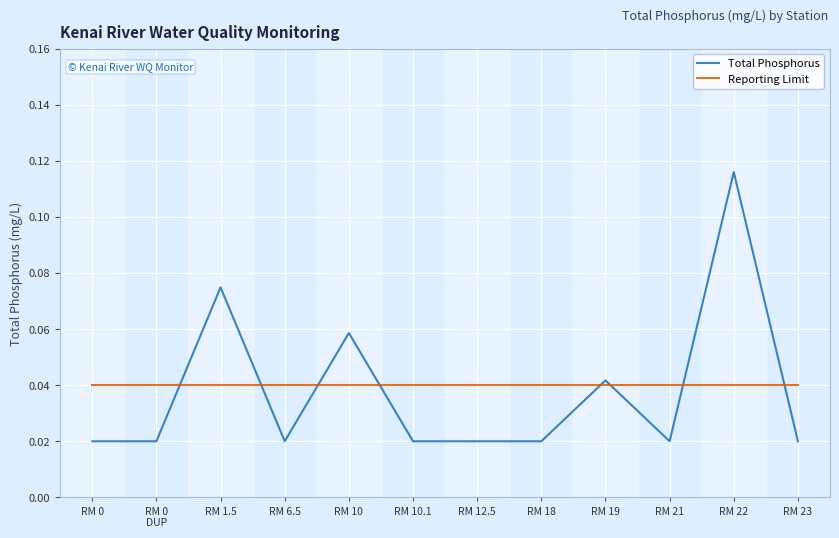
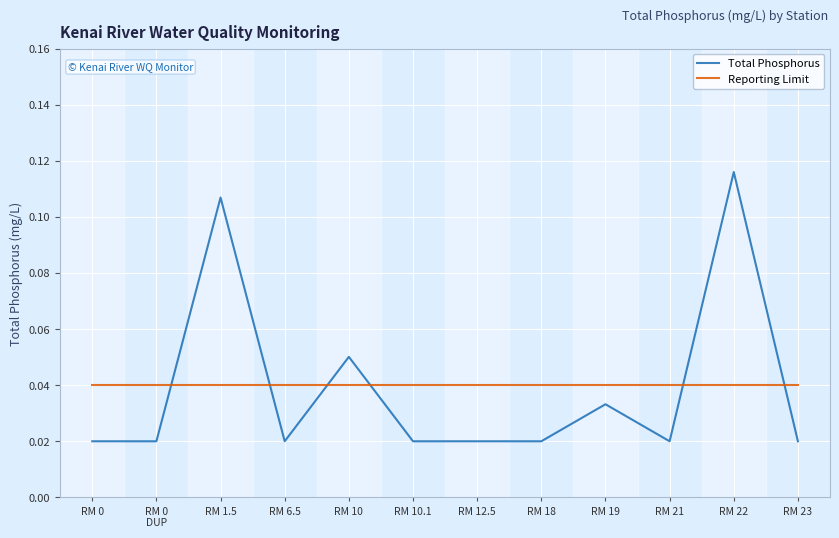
Total Phosphorus, RM 1.5: 0.075 -> 0.107
Total Phosphorus, RM 10: 0.059 -> 0.050
Total Phosphorus, RM 19: 0.042 -> 0.033
